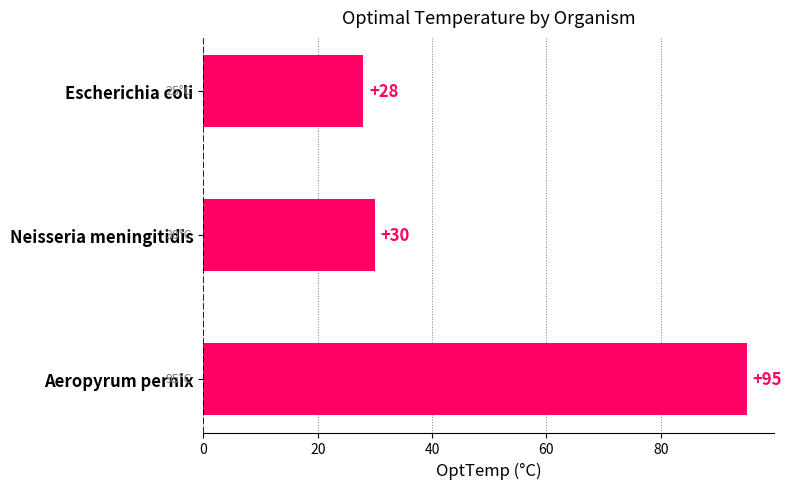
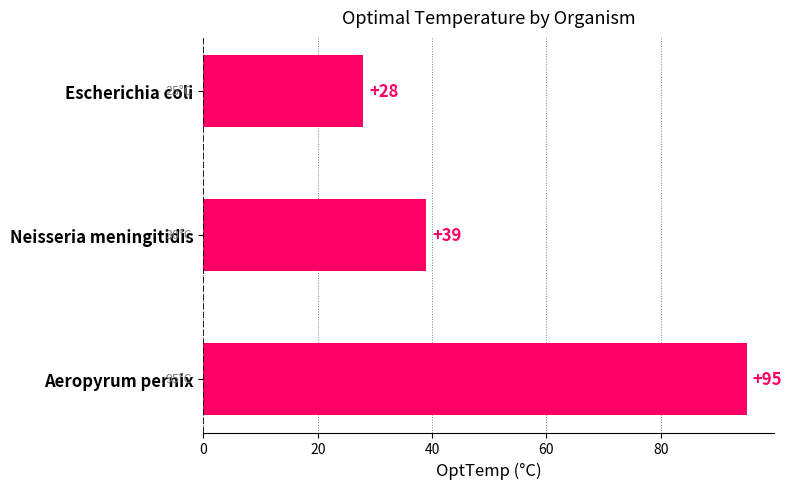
Neisseria meningitidis: +30 -> +39
